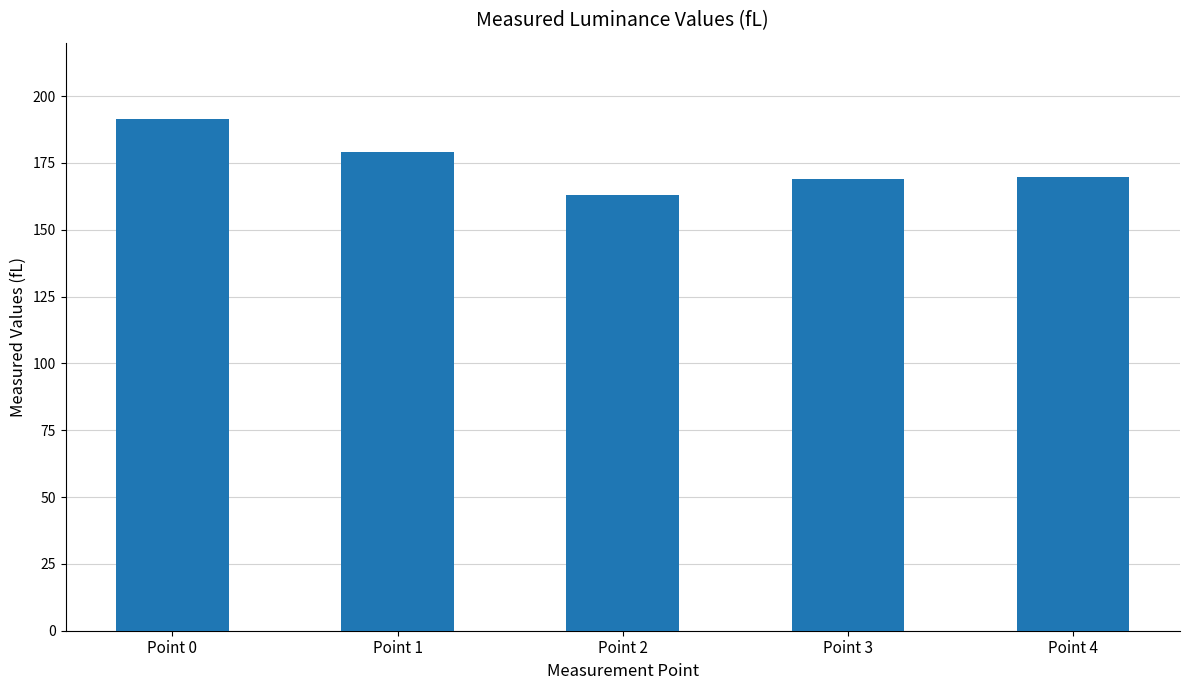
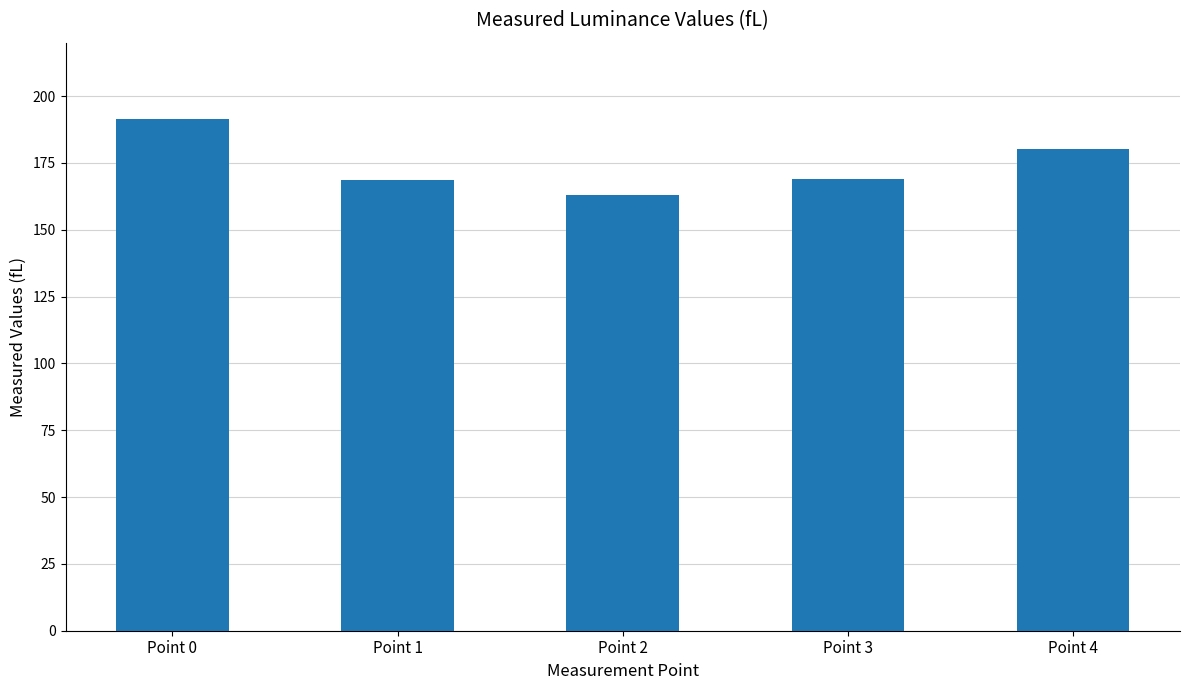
Point 1: 179 -> 169
Point 4: 170 -> 180
